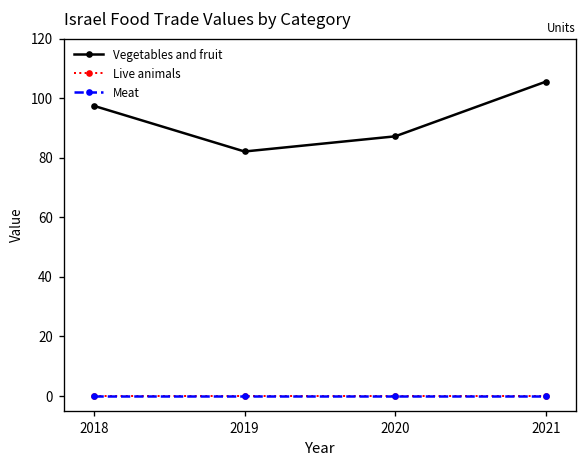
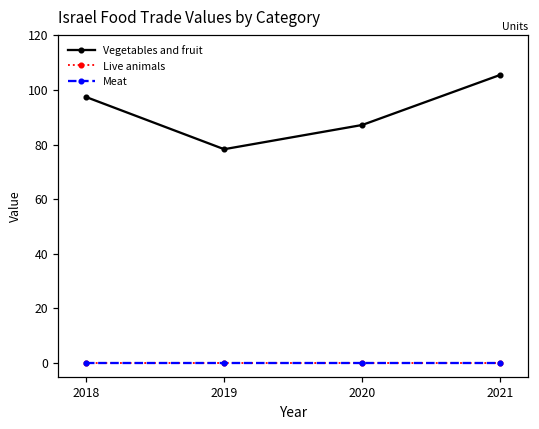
Vegetables and fruit, 2019: 82 -> 78
